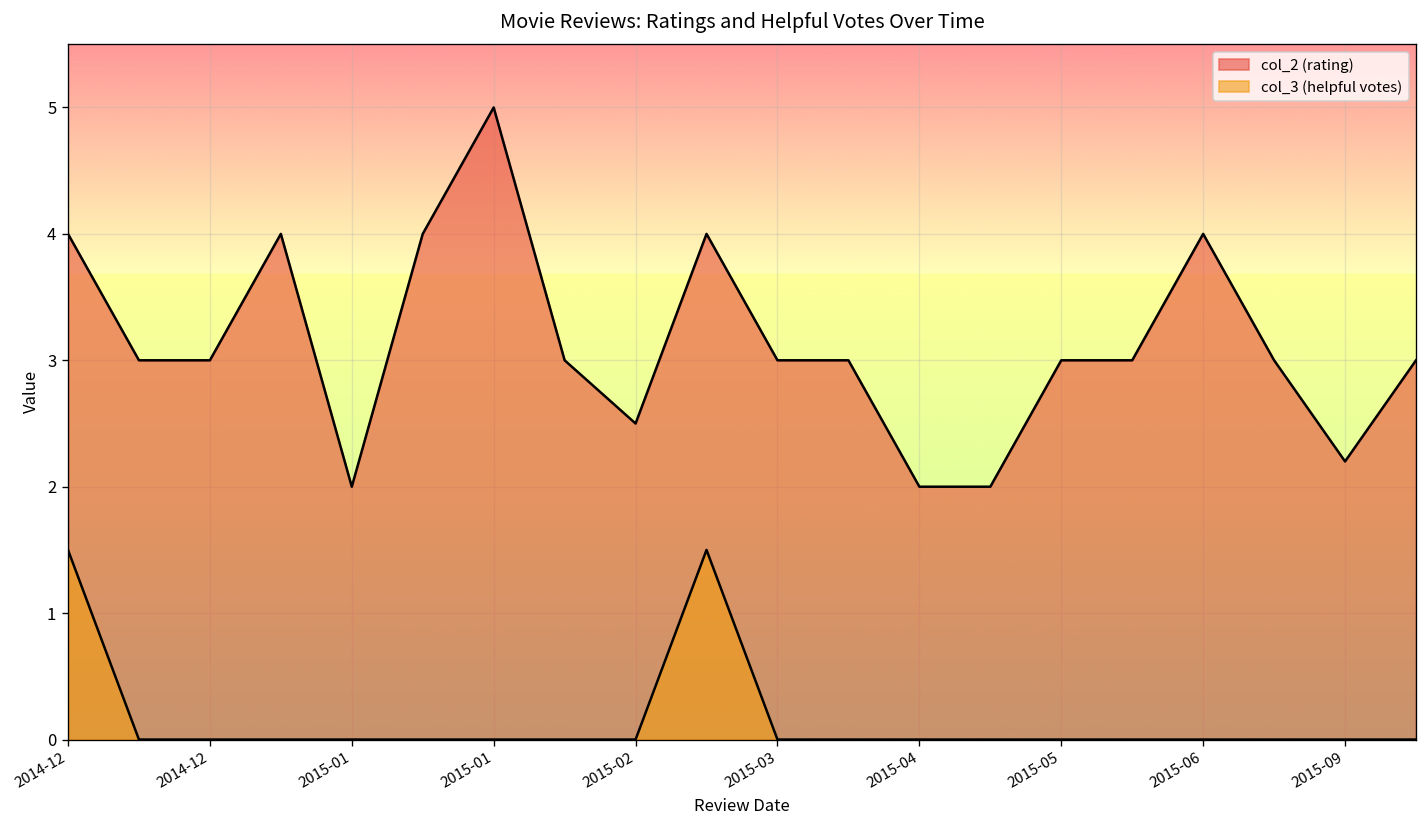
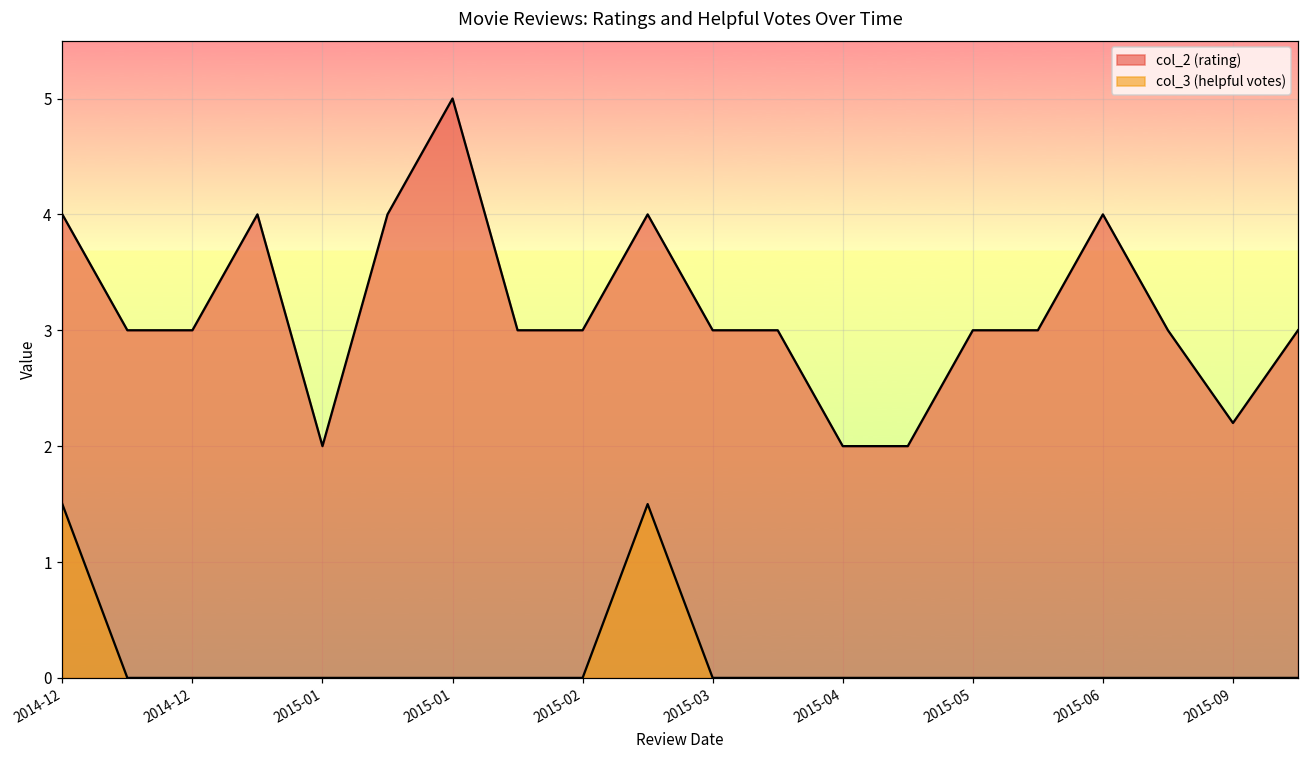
col_2 (rating), 2015-02: 2.5 -> 3.0
